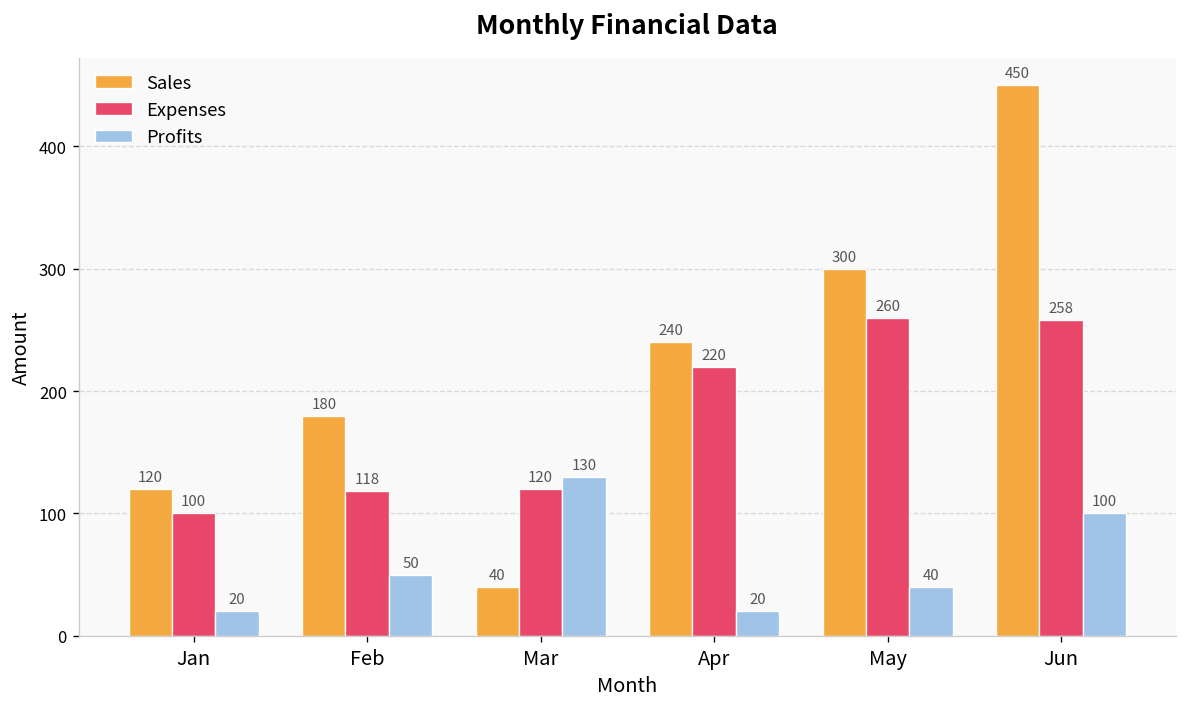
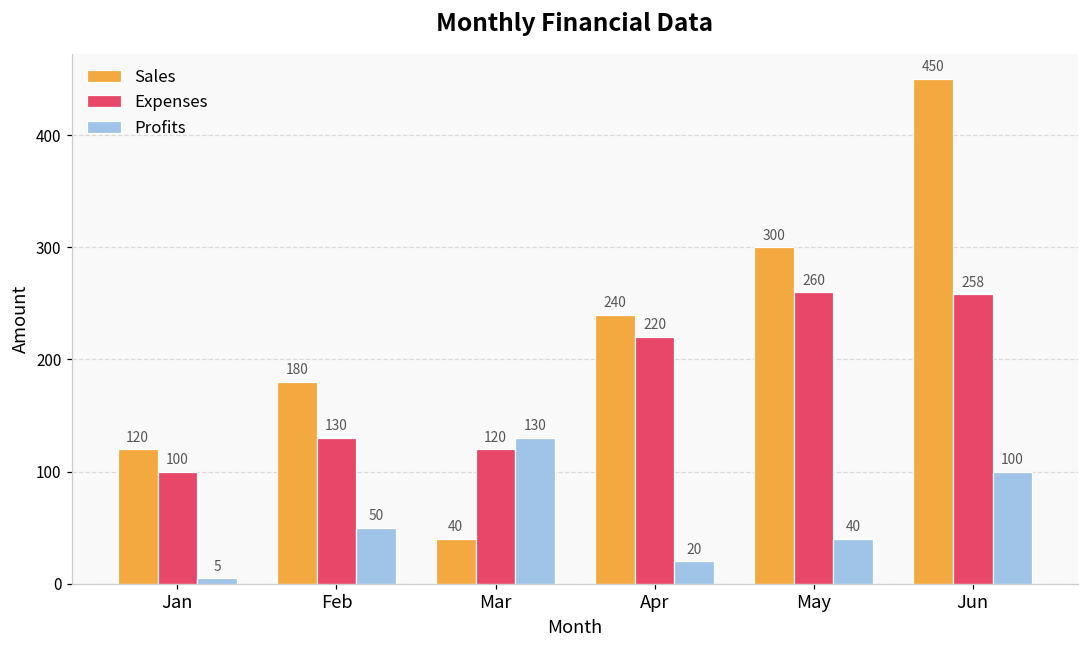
Profits, Jan: 20 -> 5
Expenses, Feb: 118 -> 130
